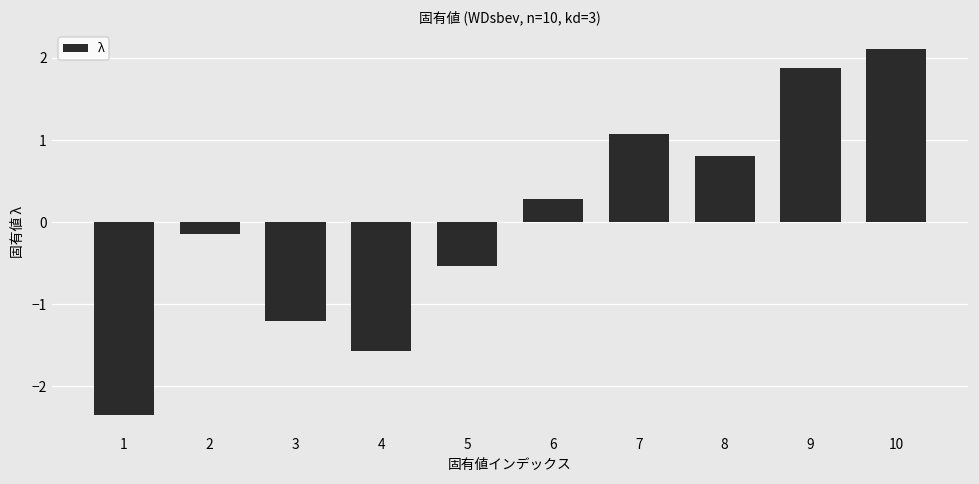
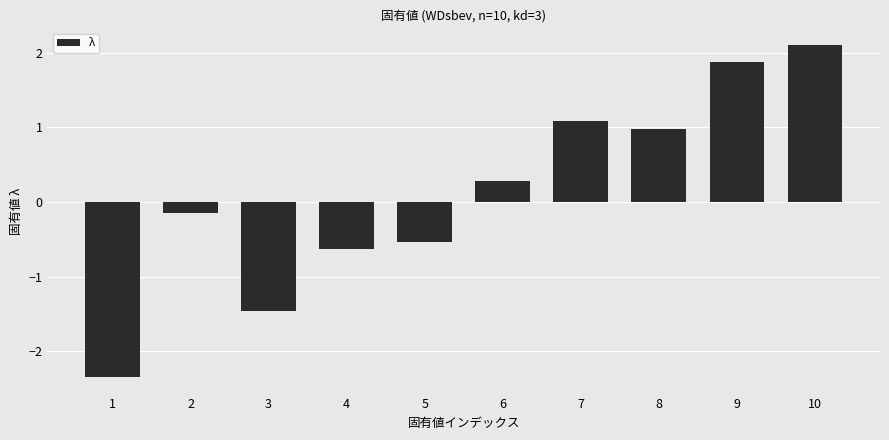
3: -1.2 -> -1.5
4: -1.6 -> -0.6
8: 0.8 -> 1.0
